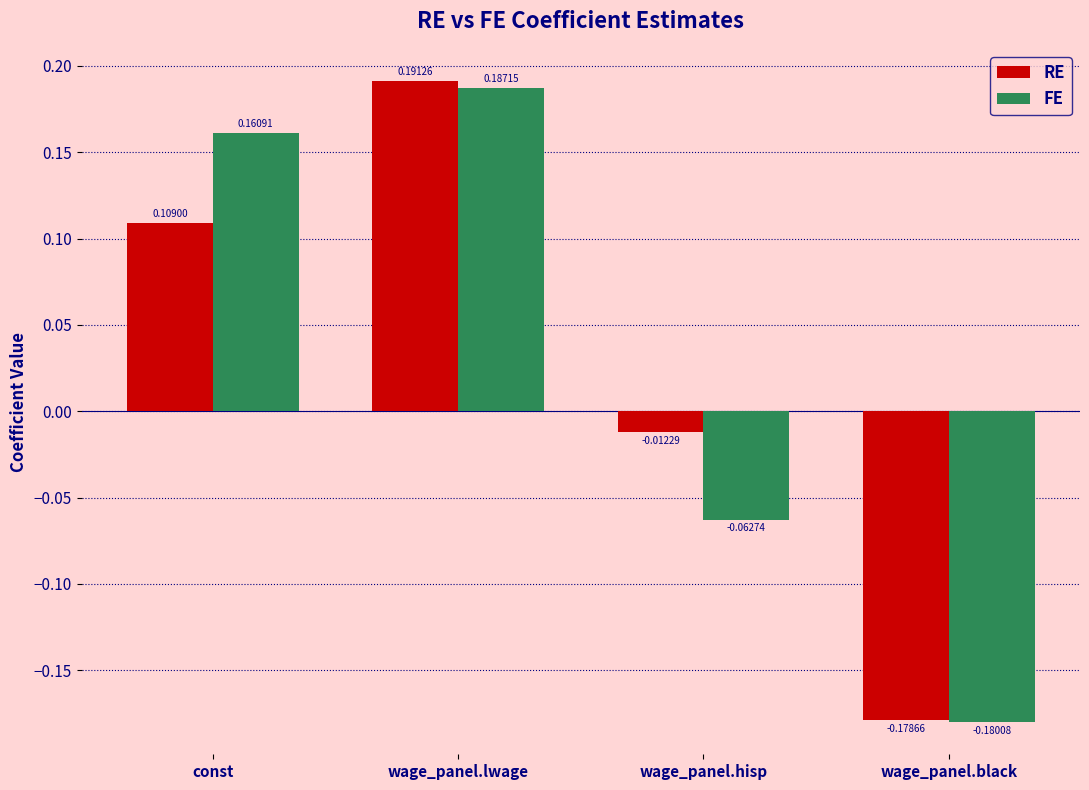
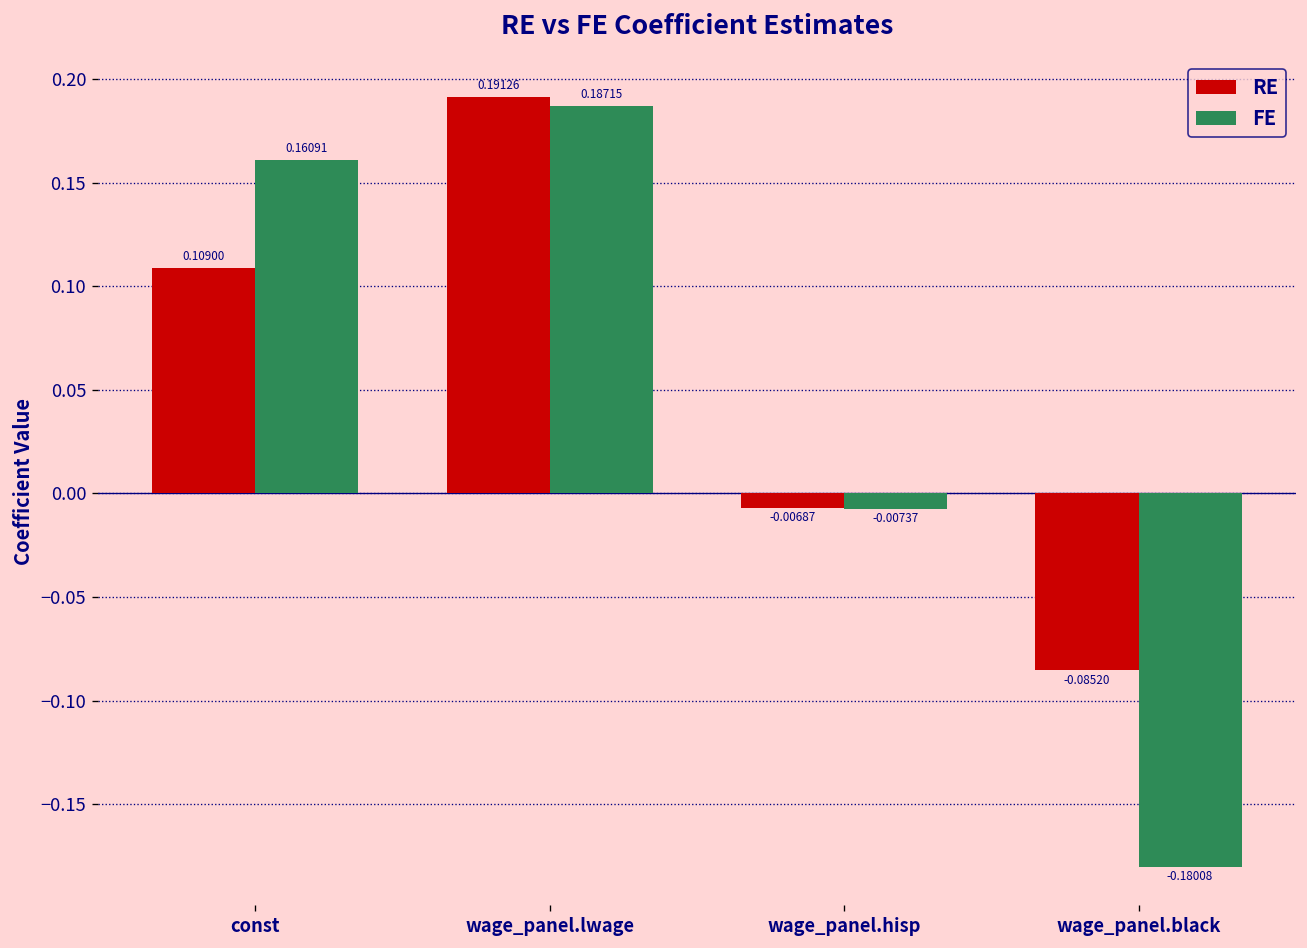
RE, wage_panel.hisp: -0.01229 -> -0.00687
FE, wage_panel.hisp: -0.06274 -> -0.00737
RE, wage_panel.black: -0.17866 -> -0.08520
